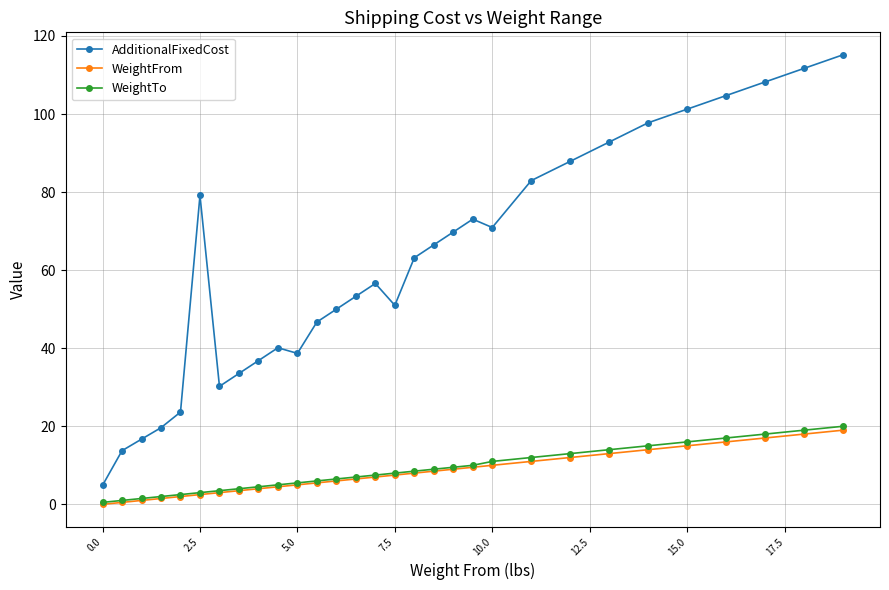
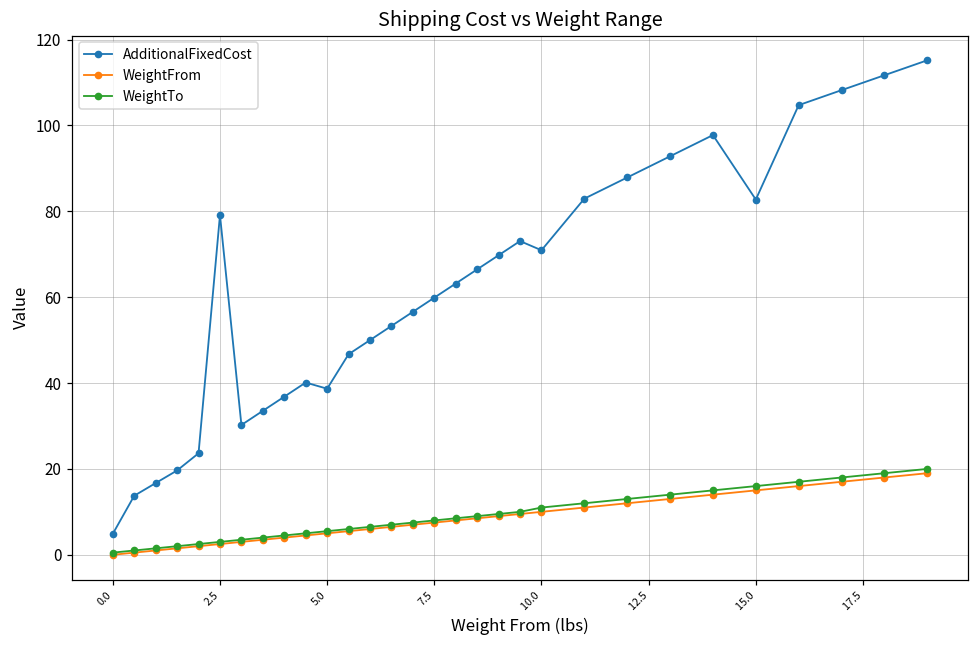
AdditionalFixedCost, 7.5: 51 -> 60
AdditionalFixedCost, 15.0: 101 -> 83
